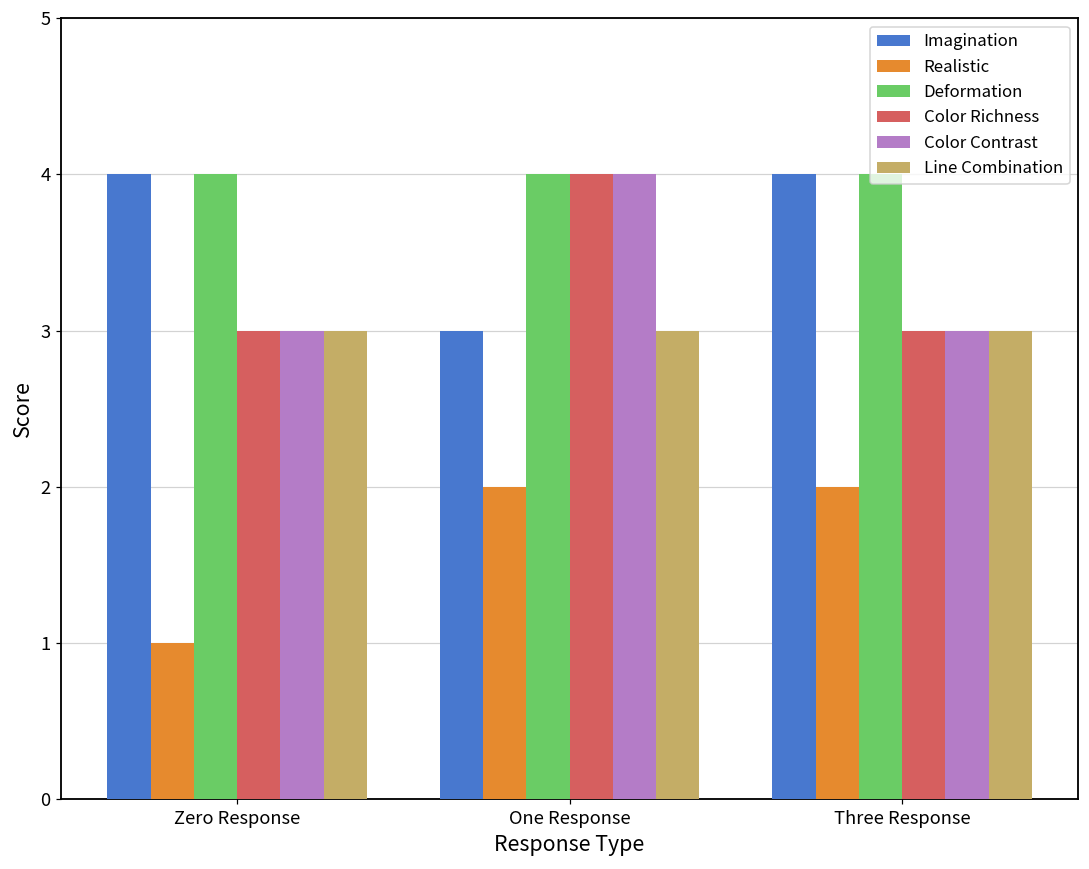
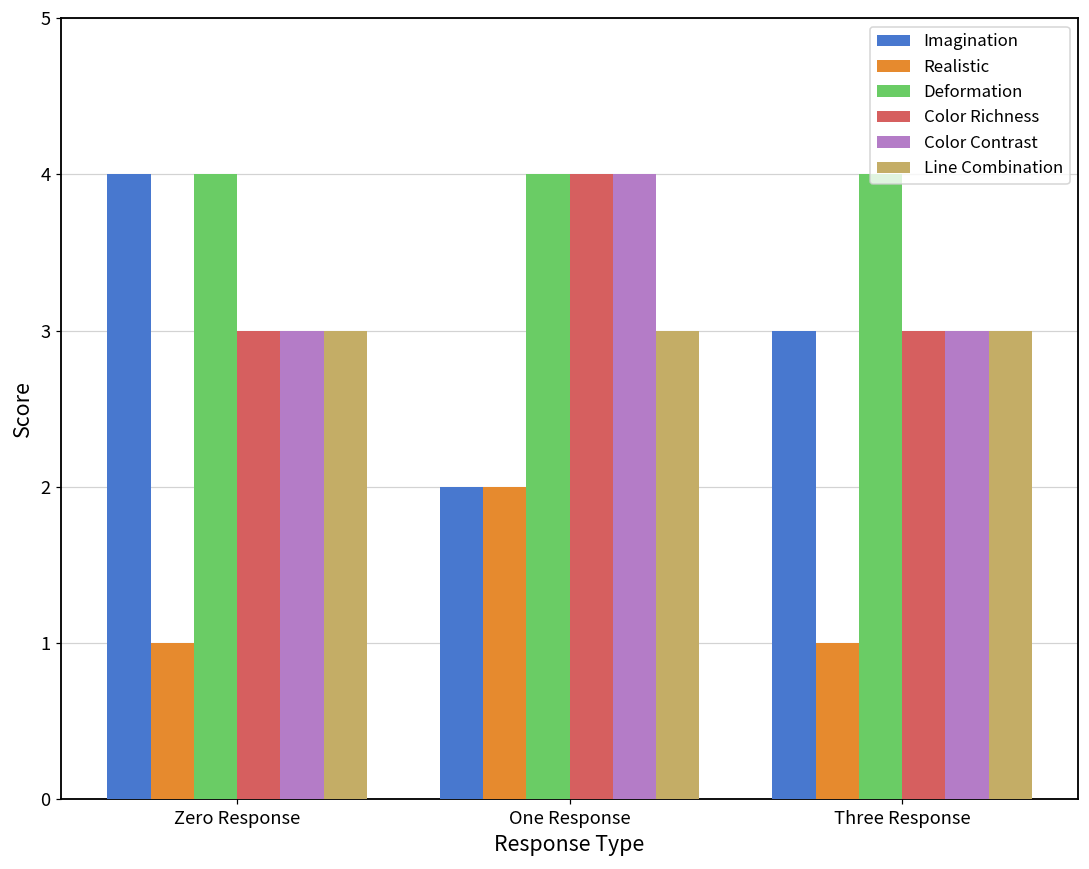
Imagination, One Response: 3 -> 2
Imagination, Three Response: 4 -> 3
Realistic, Three Response: 2 -> 1
